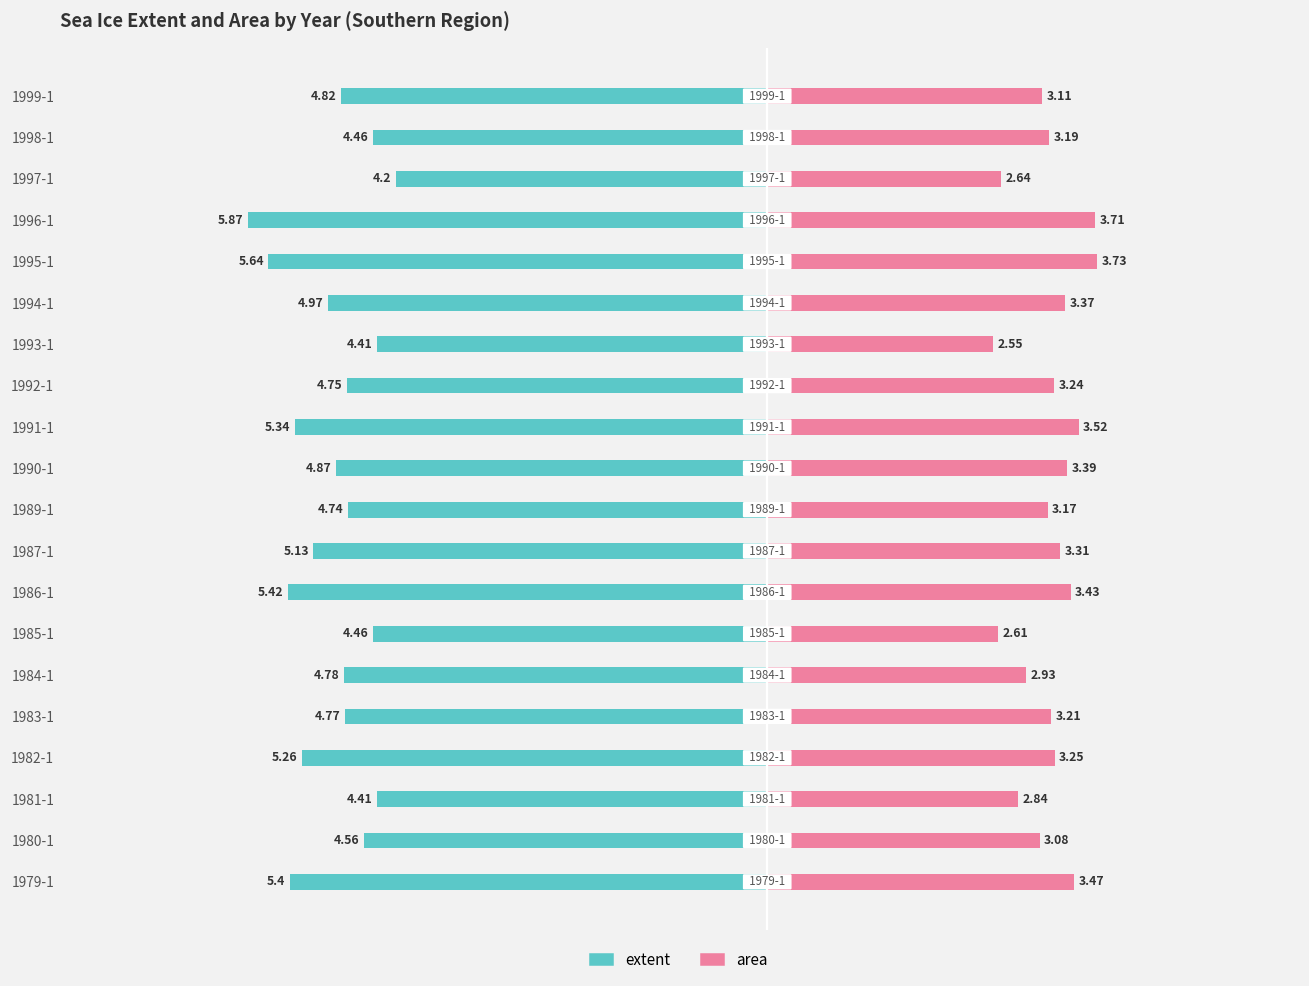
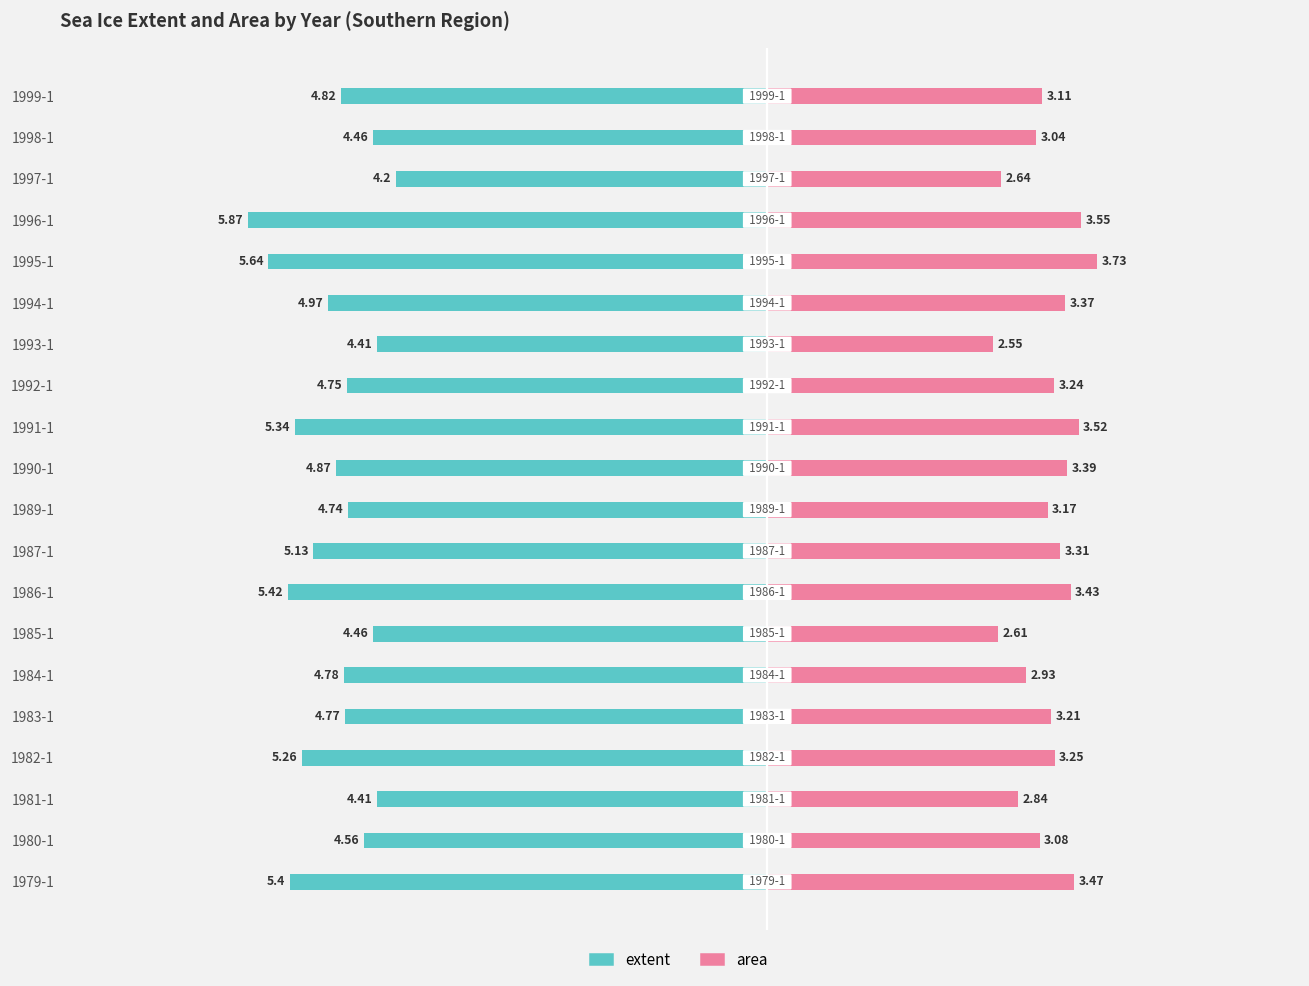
area, 1998-1: 3.19 -> 3.04
area, 1996-1: 3.71 -> 3.55
